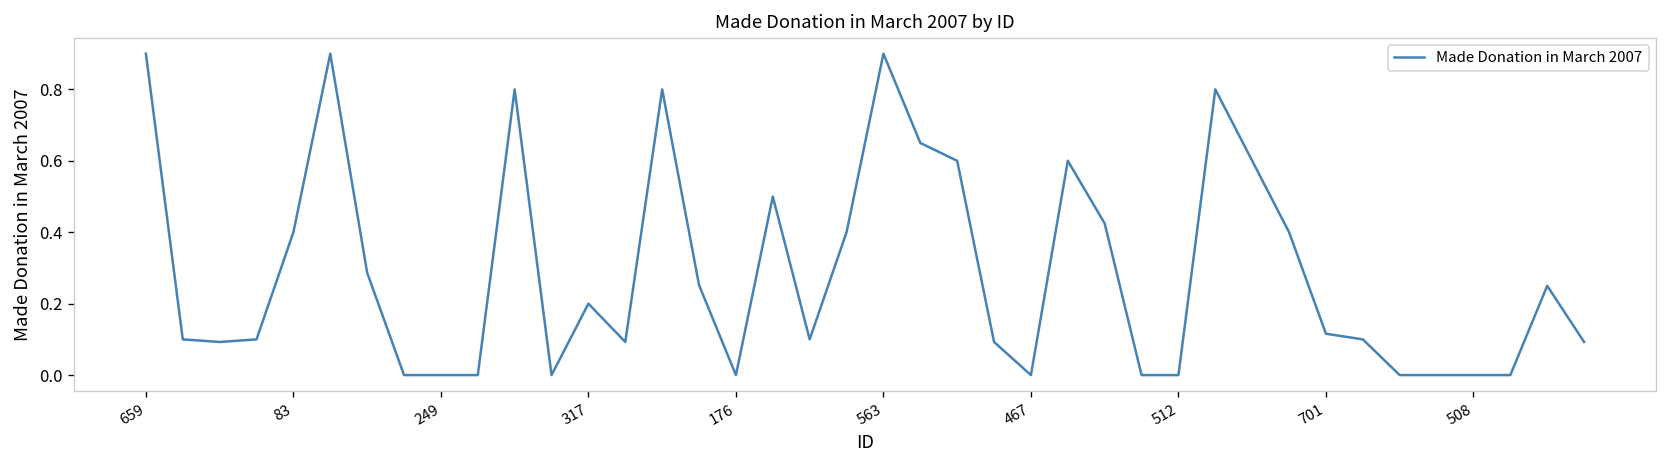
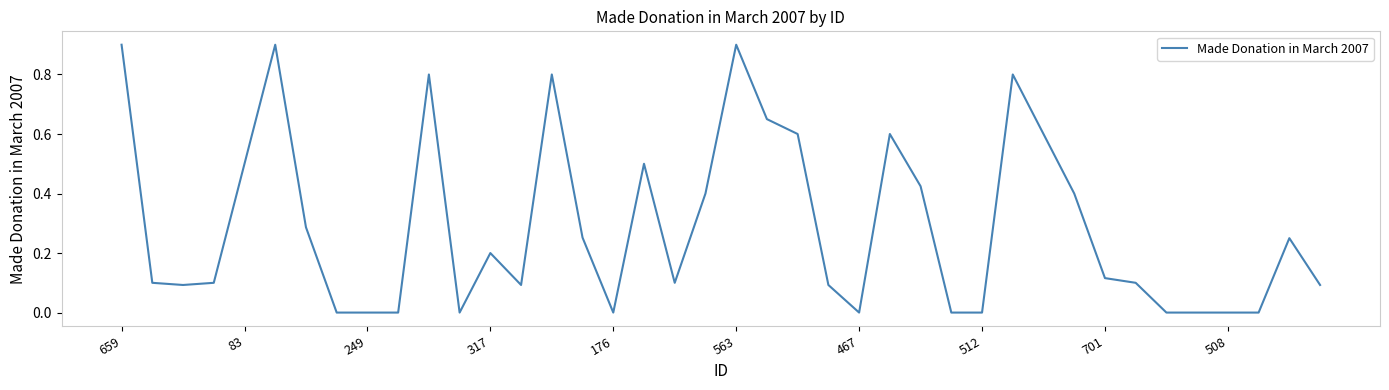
83: 0.4 -> 0.5
